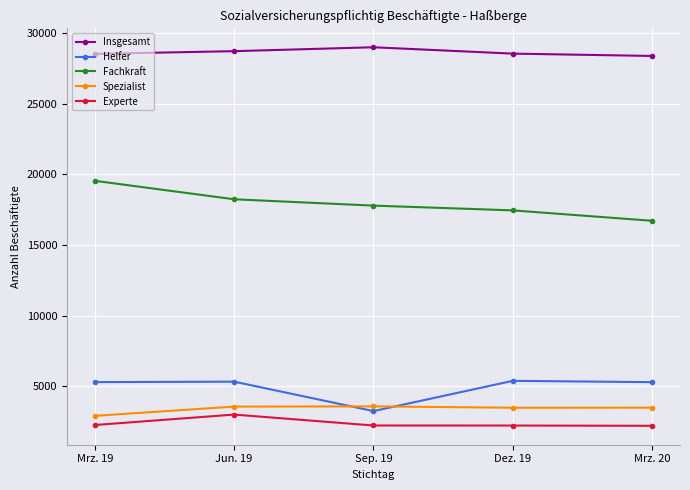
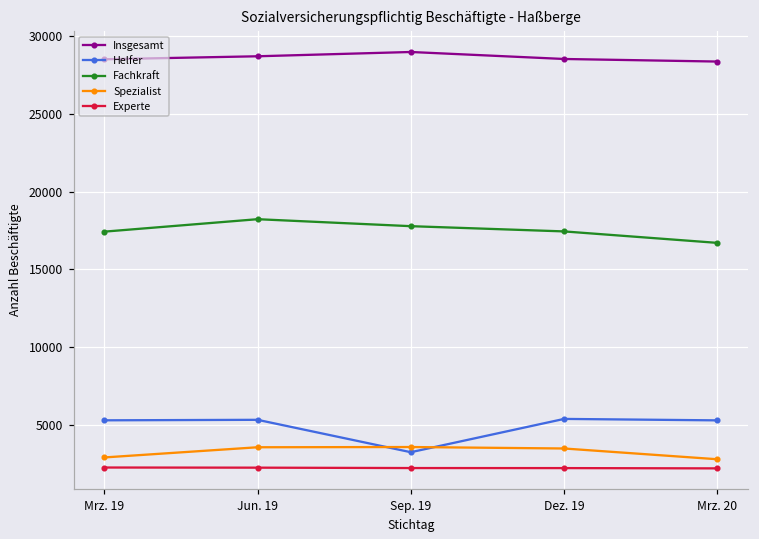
Fachkraft, Mrz. 19: 19500 -> 17400
Experte, Jun. 19: 3000 -> 2200
Spezialist, Mrz. 20: 3500 -> 2800
